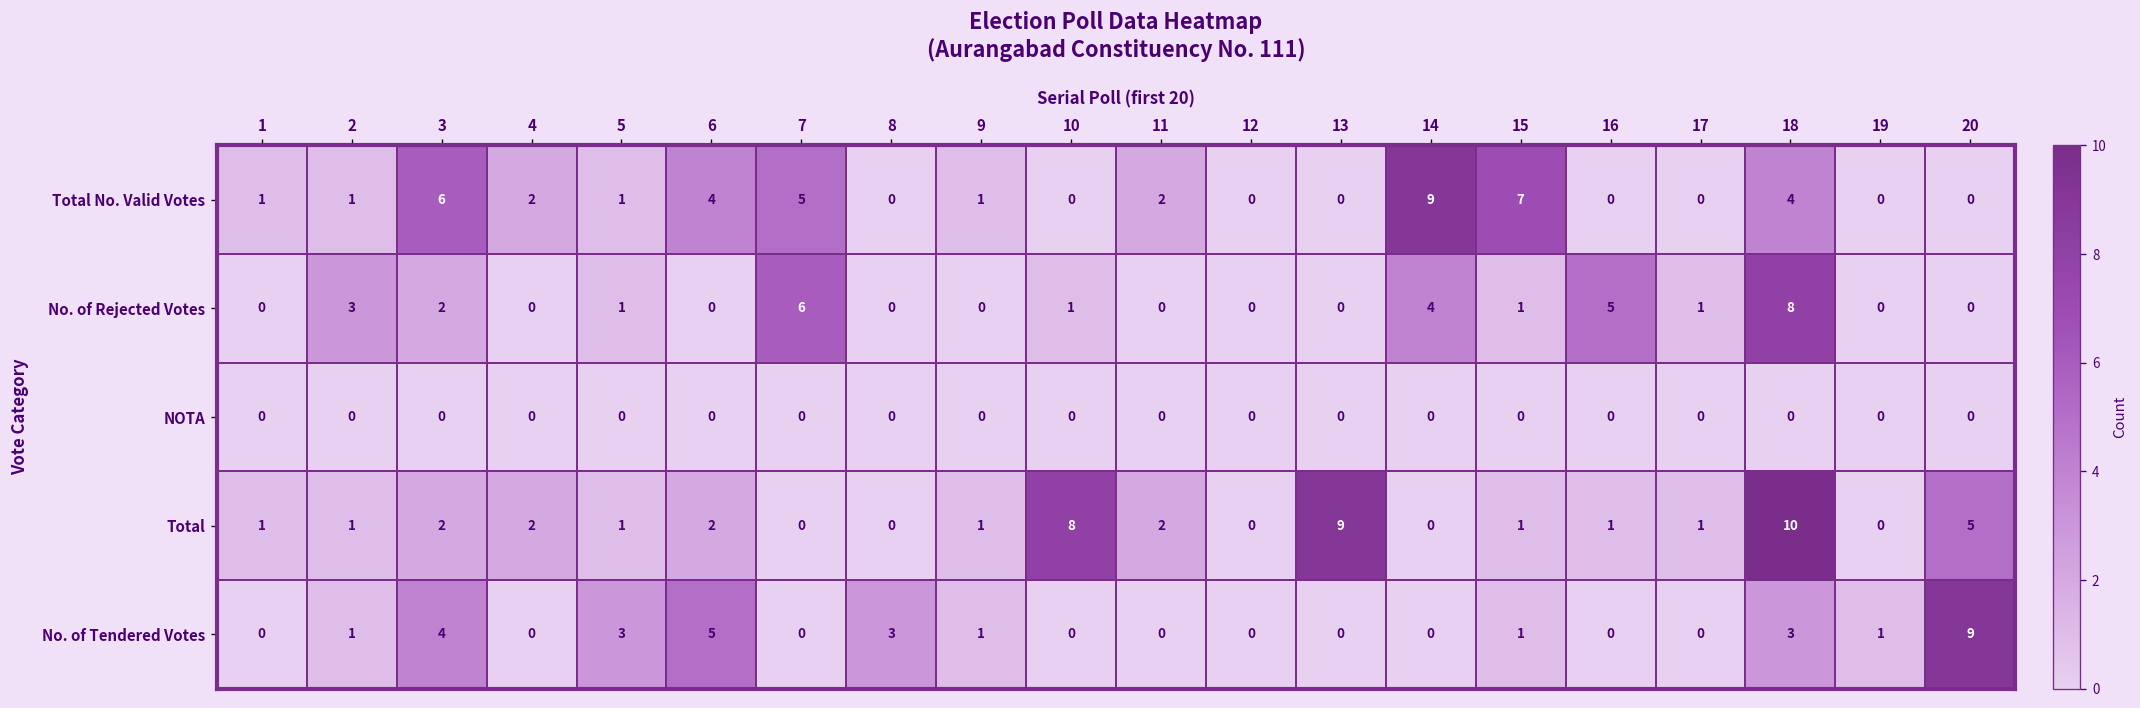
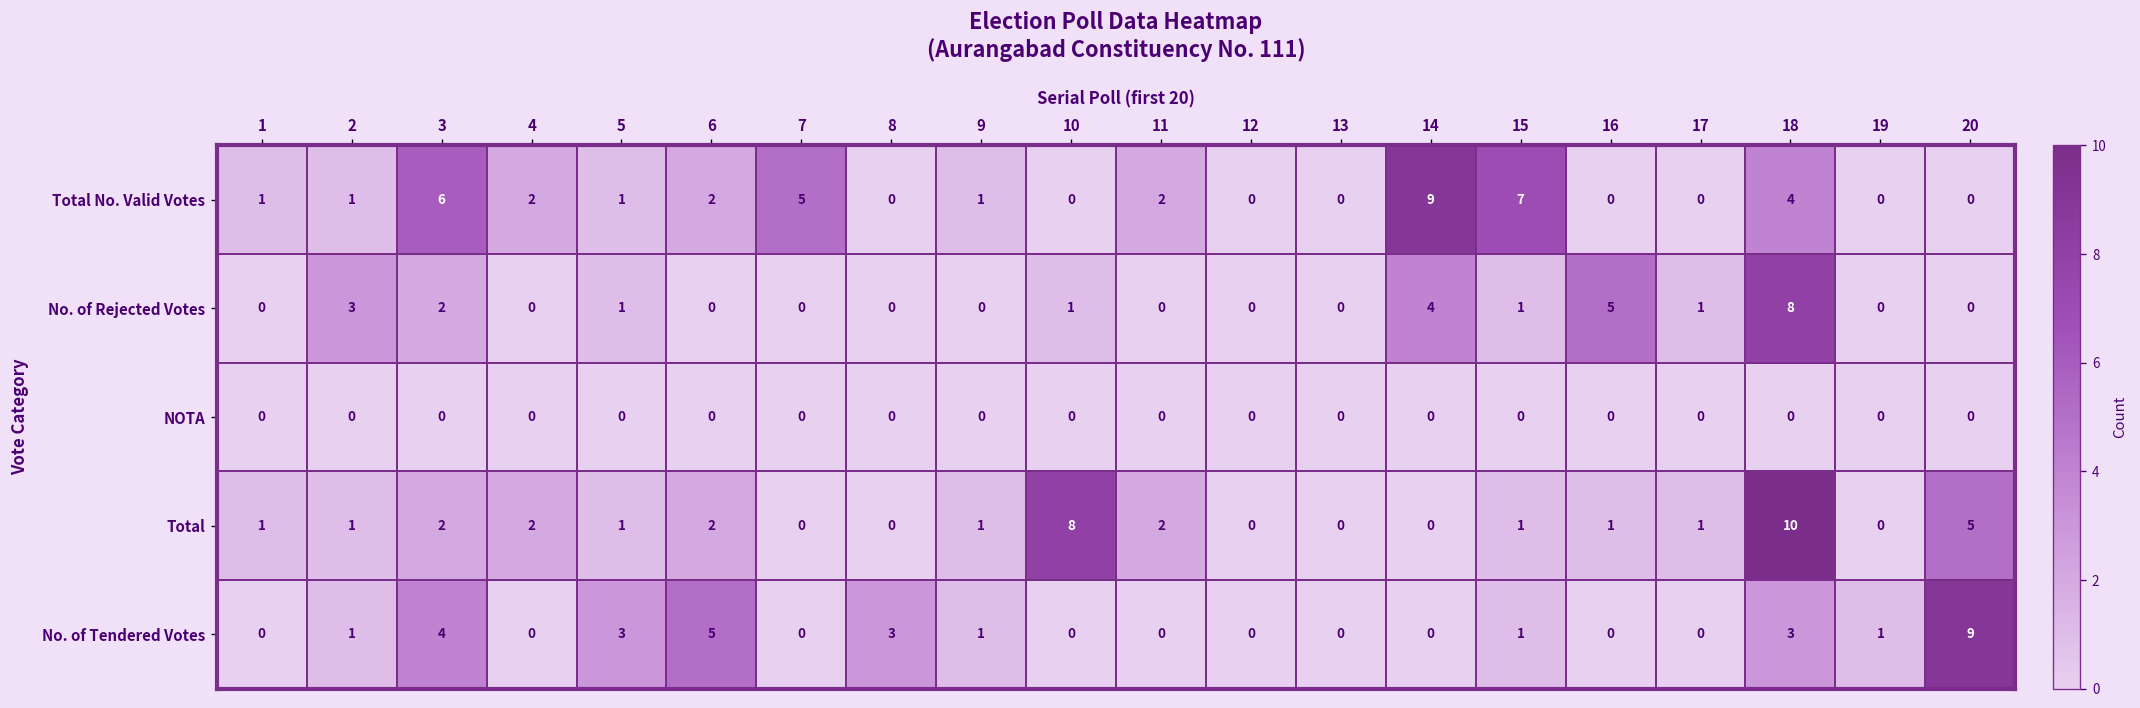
Total No. Valid Votes, 6: 4 -> 2
No. of Rejected Votes, 7: 6 -> 0
Total, 13: 9 -> 0
